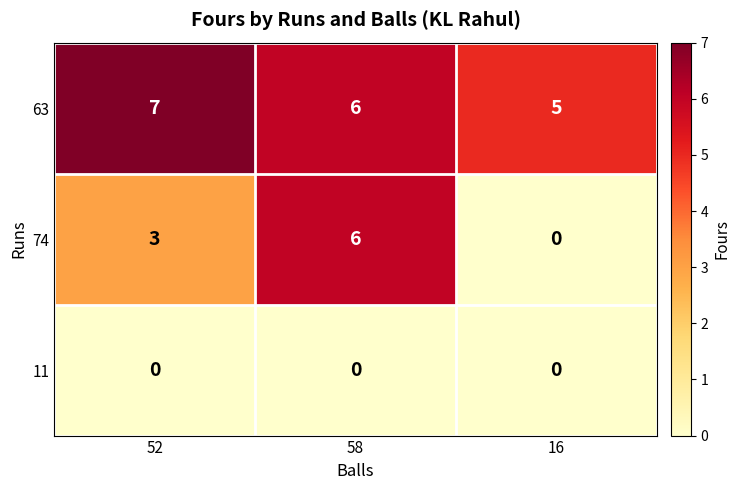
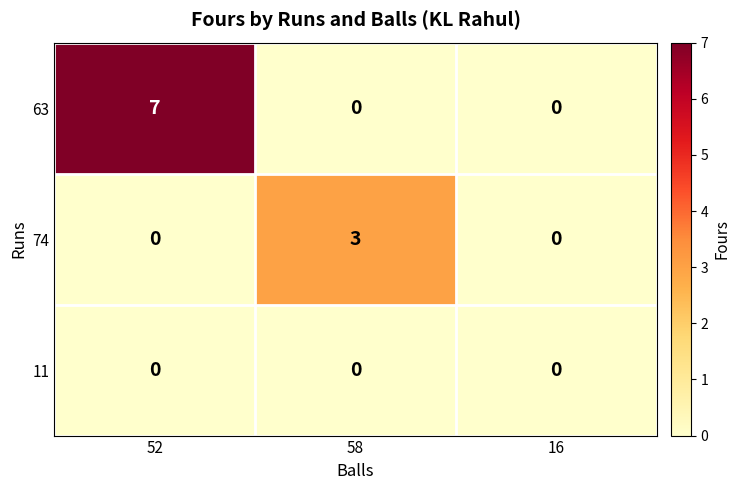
63, 58: 6 -> 0
63, 16: 5 -> 0
74, 52: 3 -> 0
74, 58: 6 -> 3
